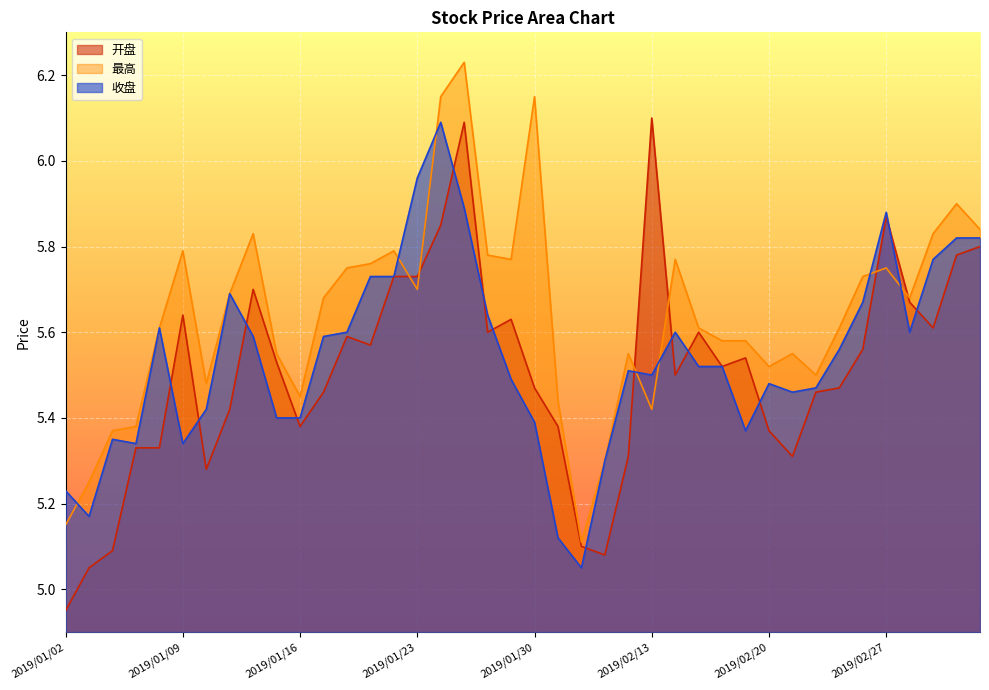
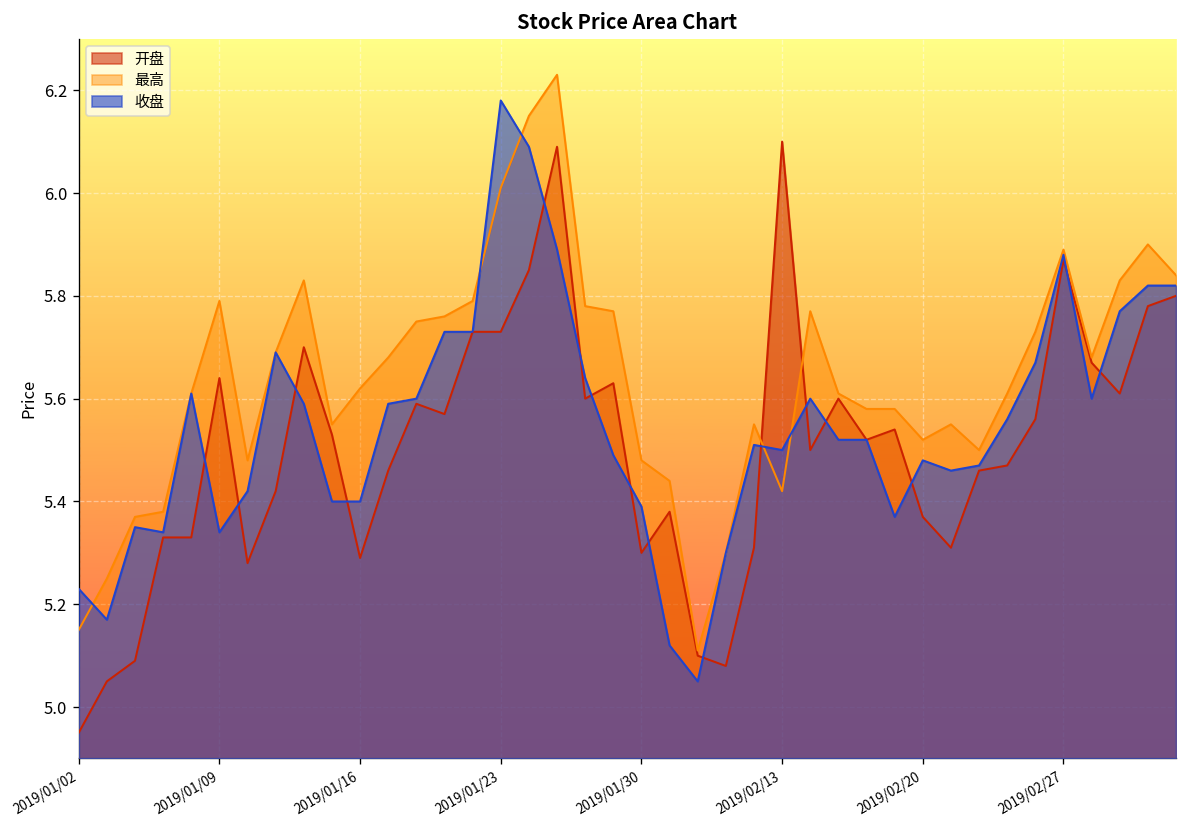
开盘, 2019/01/16: 5.38 -> 5.29
最高, 2019/01/16: 5.45 -> 5.62
最高, 2019/01/23: 5.70 -> 6.01
收盘, 2019/01/23: 5.96 -> 6.18
开盘, 2019/01/30: 5.47 -> 5.30
最高, 2019/01/30: 6.15 -> 5.48
最高, 2019/02/27: 5.75 -> 5.89
